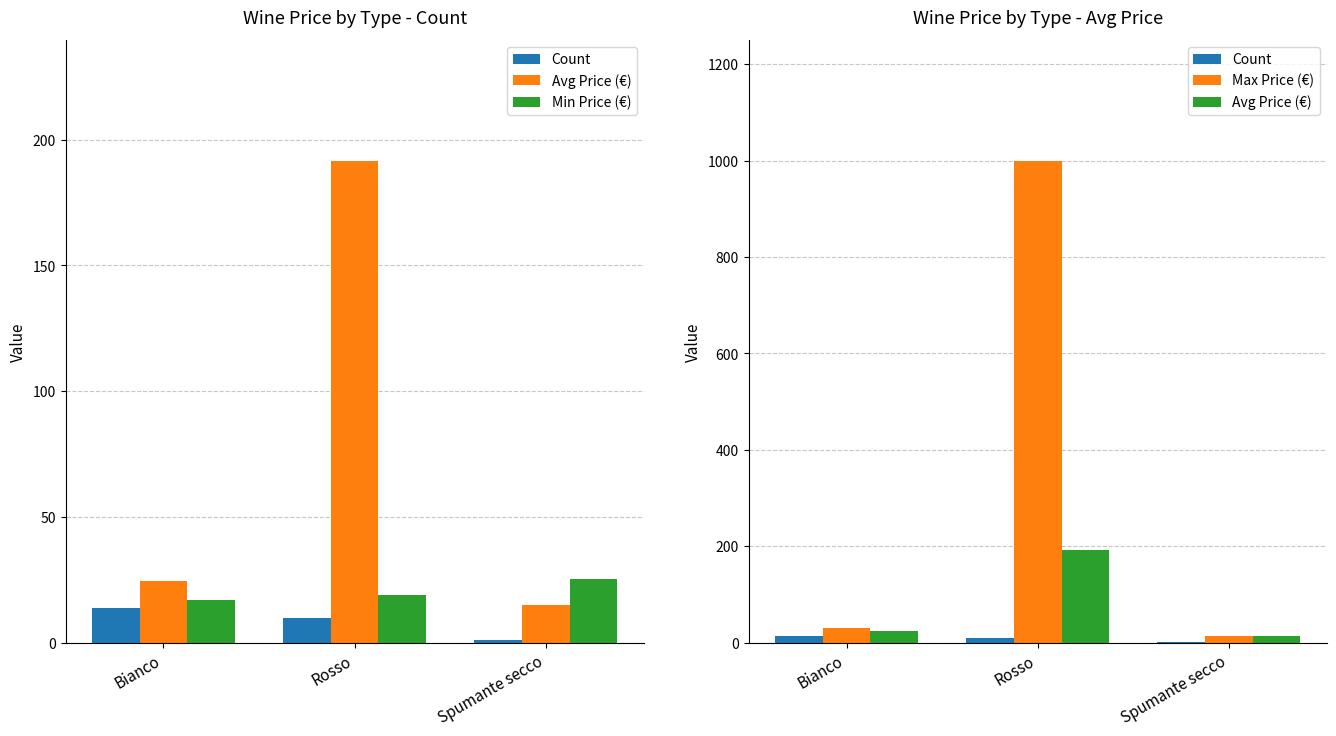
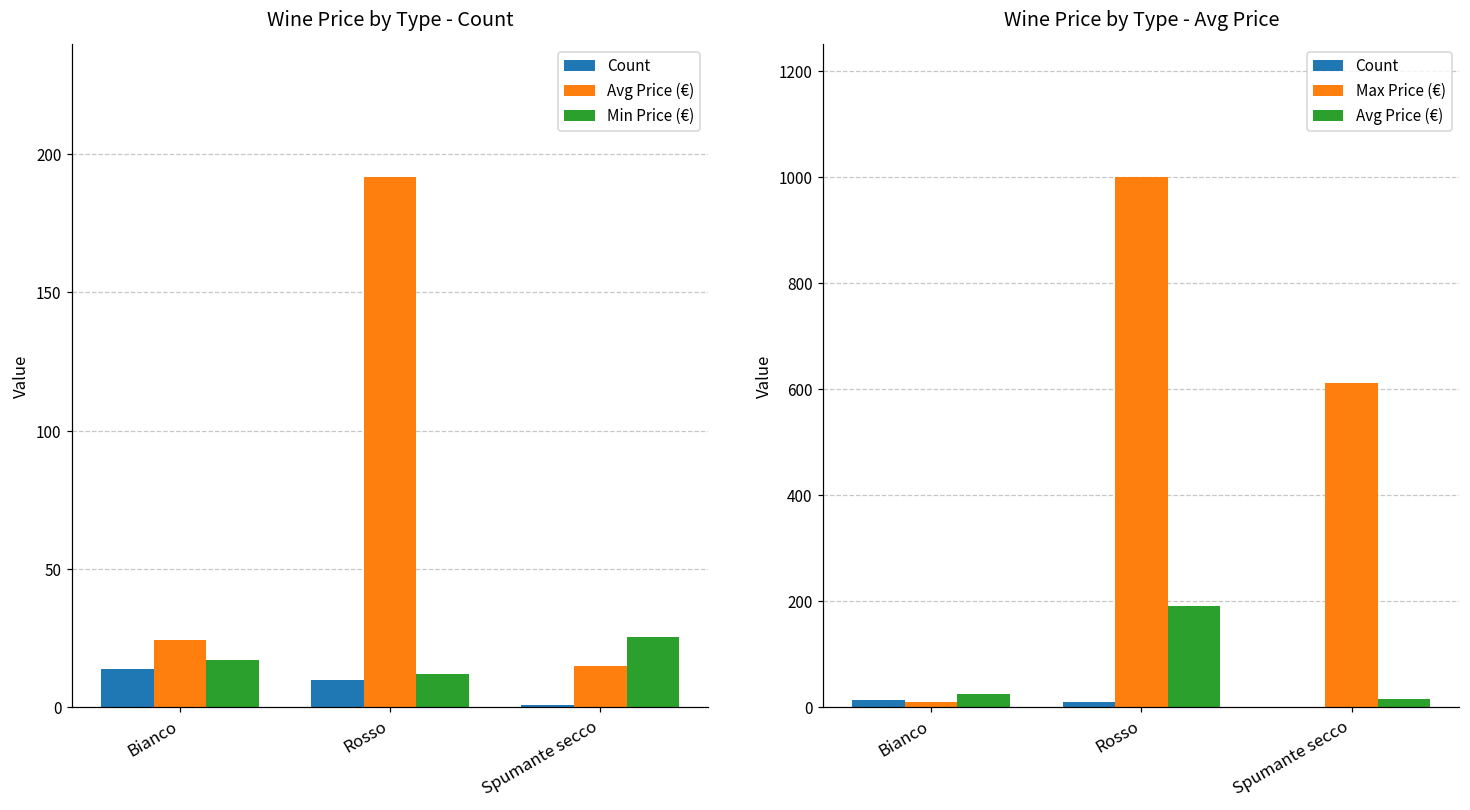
Wine Price by Type - Count, Min Price (€), Rosso: 19 -> 12
Wine Price by Type - Avg Price, Max Price (€), Bianco: 30 -> 10
Wine Price by Type - Avg Price, Max Price (€), Spumante secco: 10 -> 610
